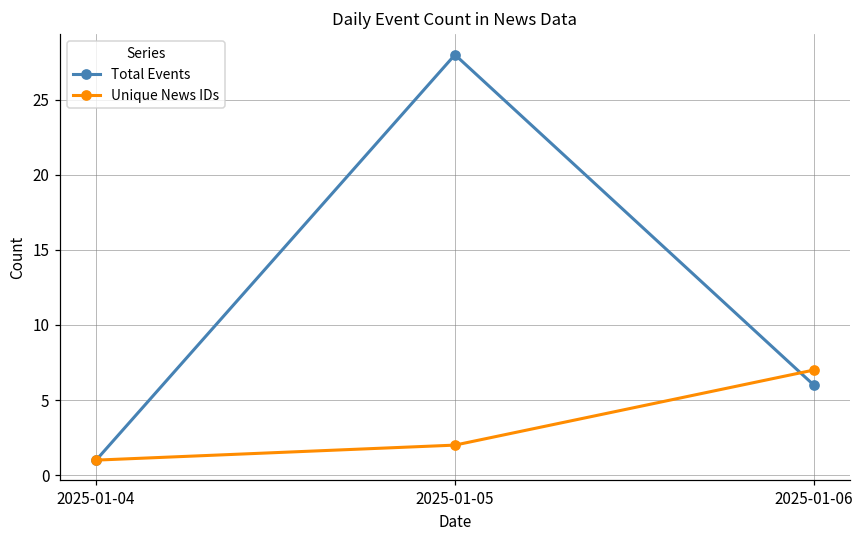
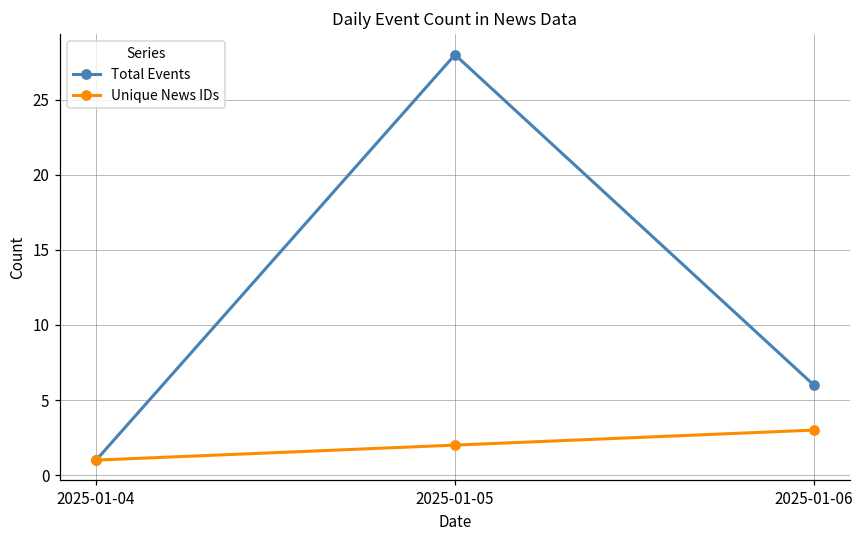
Unique News IDs, 2025-01-06: 7 -> 3
